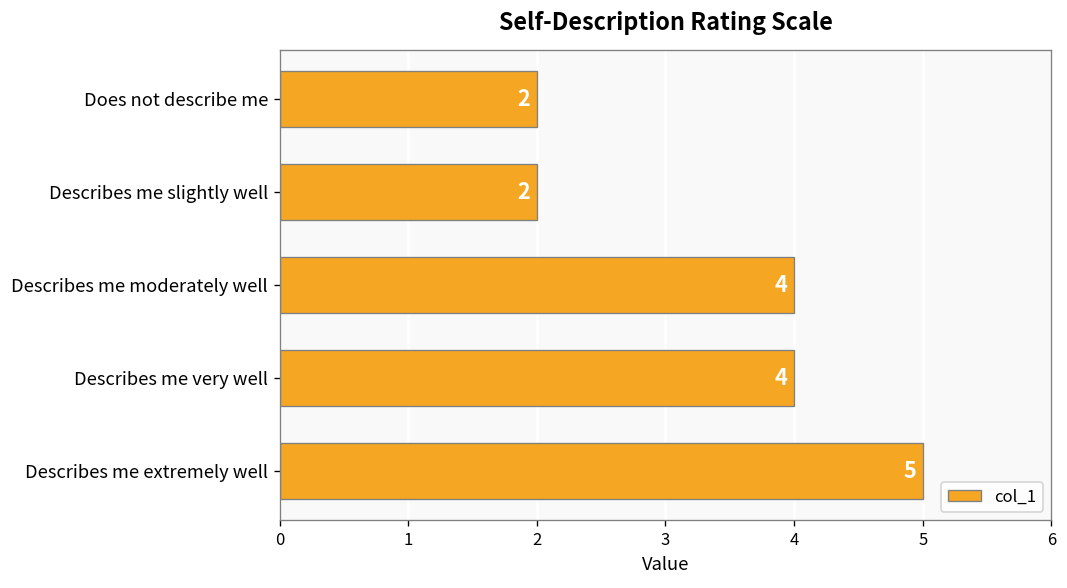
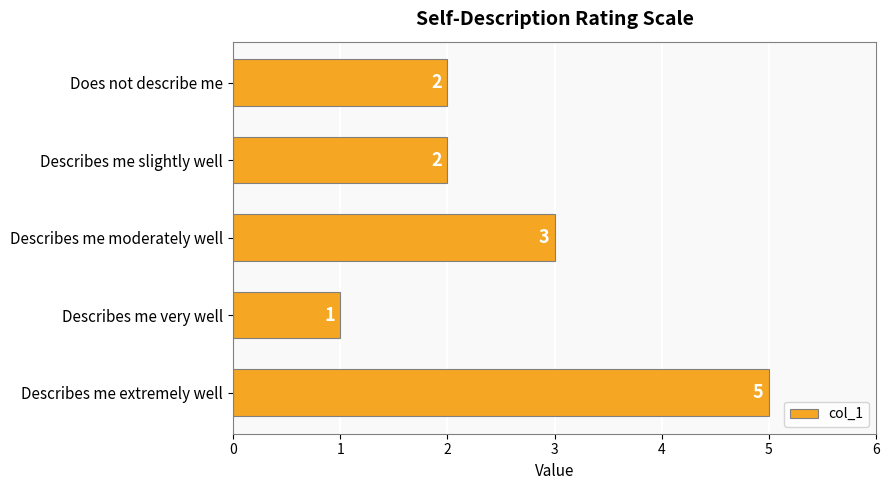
Describes me moderately well: 4 -> 3
Describes me very well: 4 -> 1
